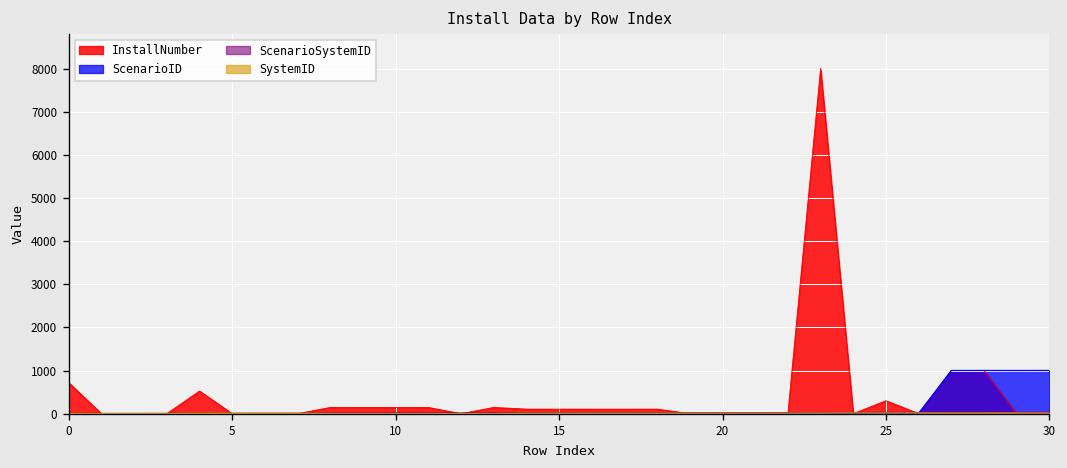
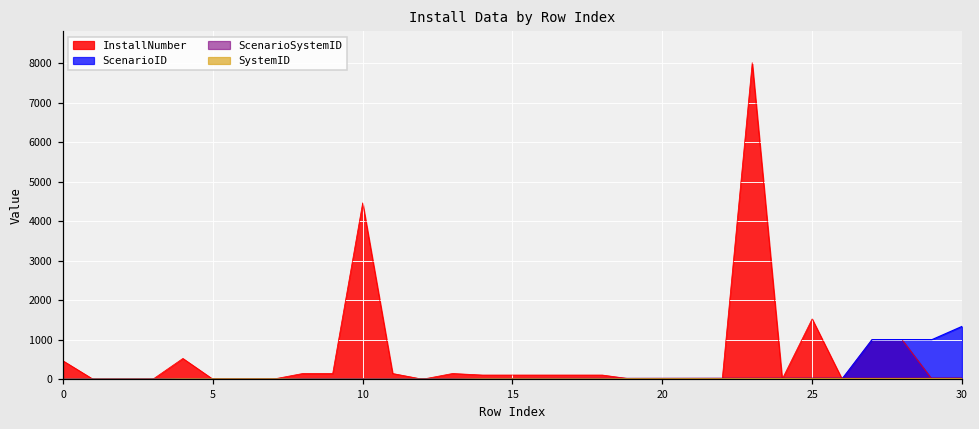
InstallNumber, 0: 700 -> 500
InstallNumber, 10: 100 -> 4500
InstallNumber, 25: 300 -> 1500
ScenarioID, 30: 1000 -> 1300
